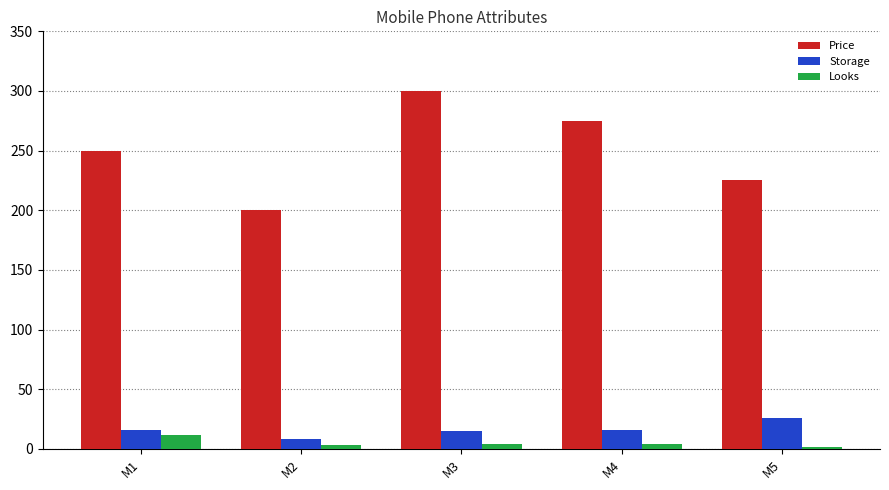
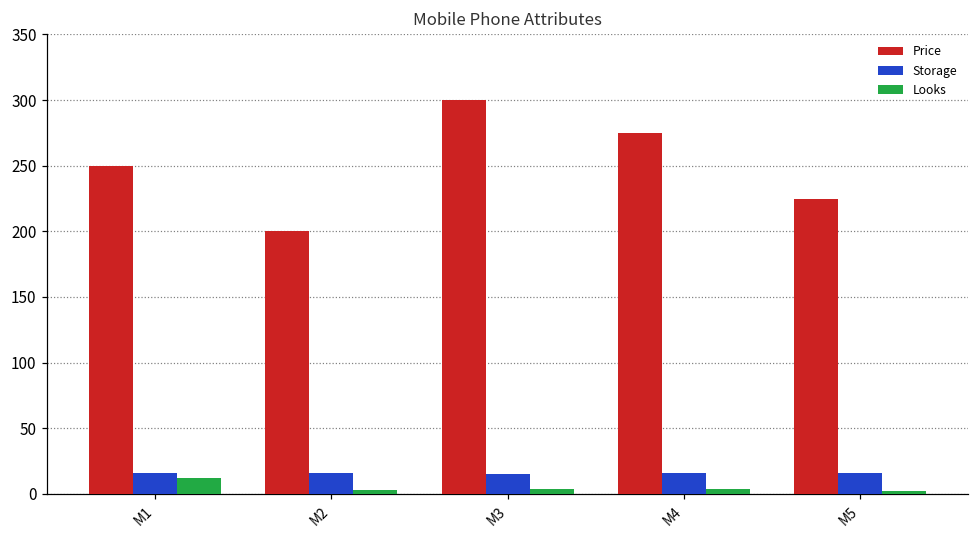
Storage, M2: 8 -> 16
Storage, M5: 26 -> 16
